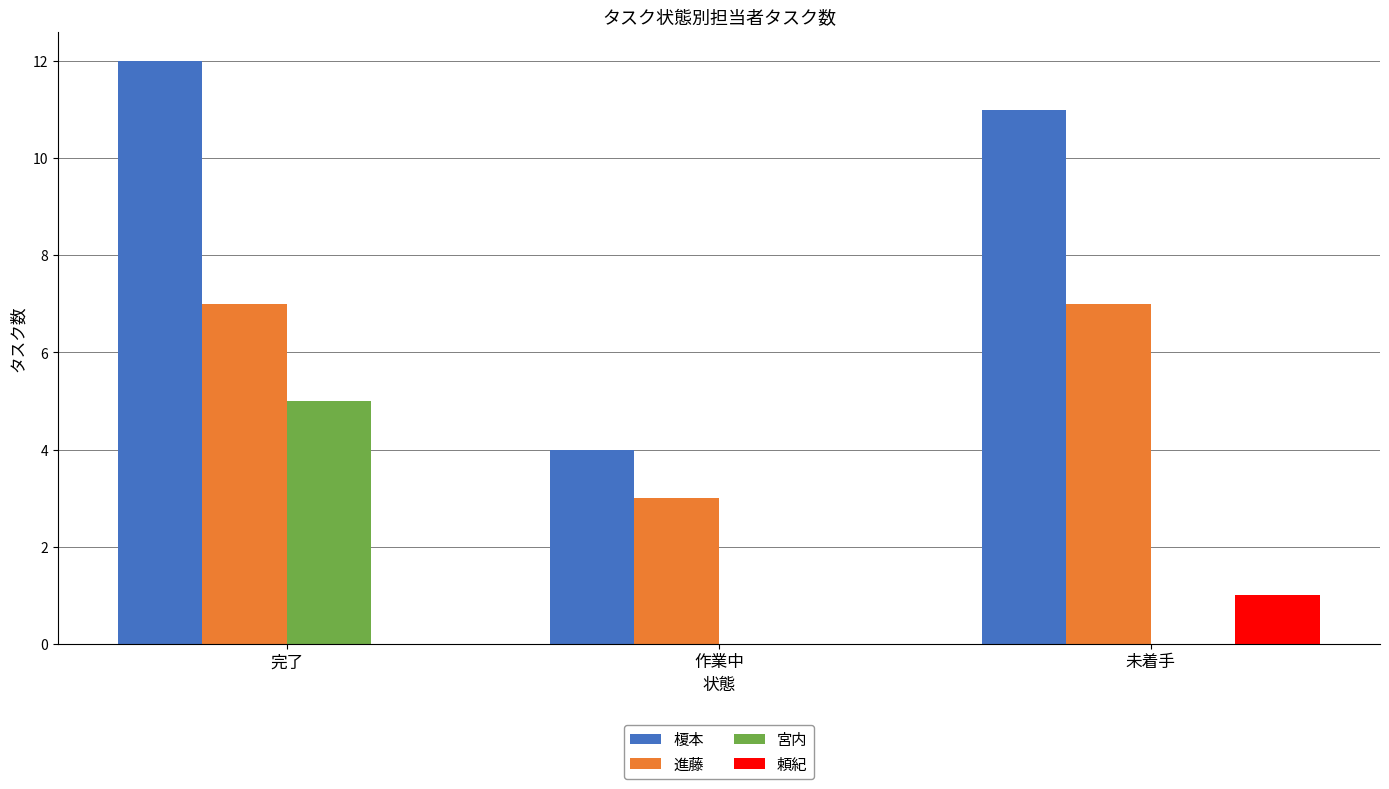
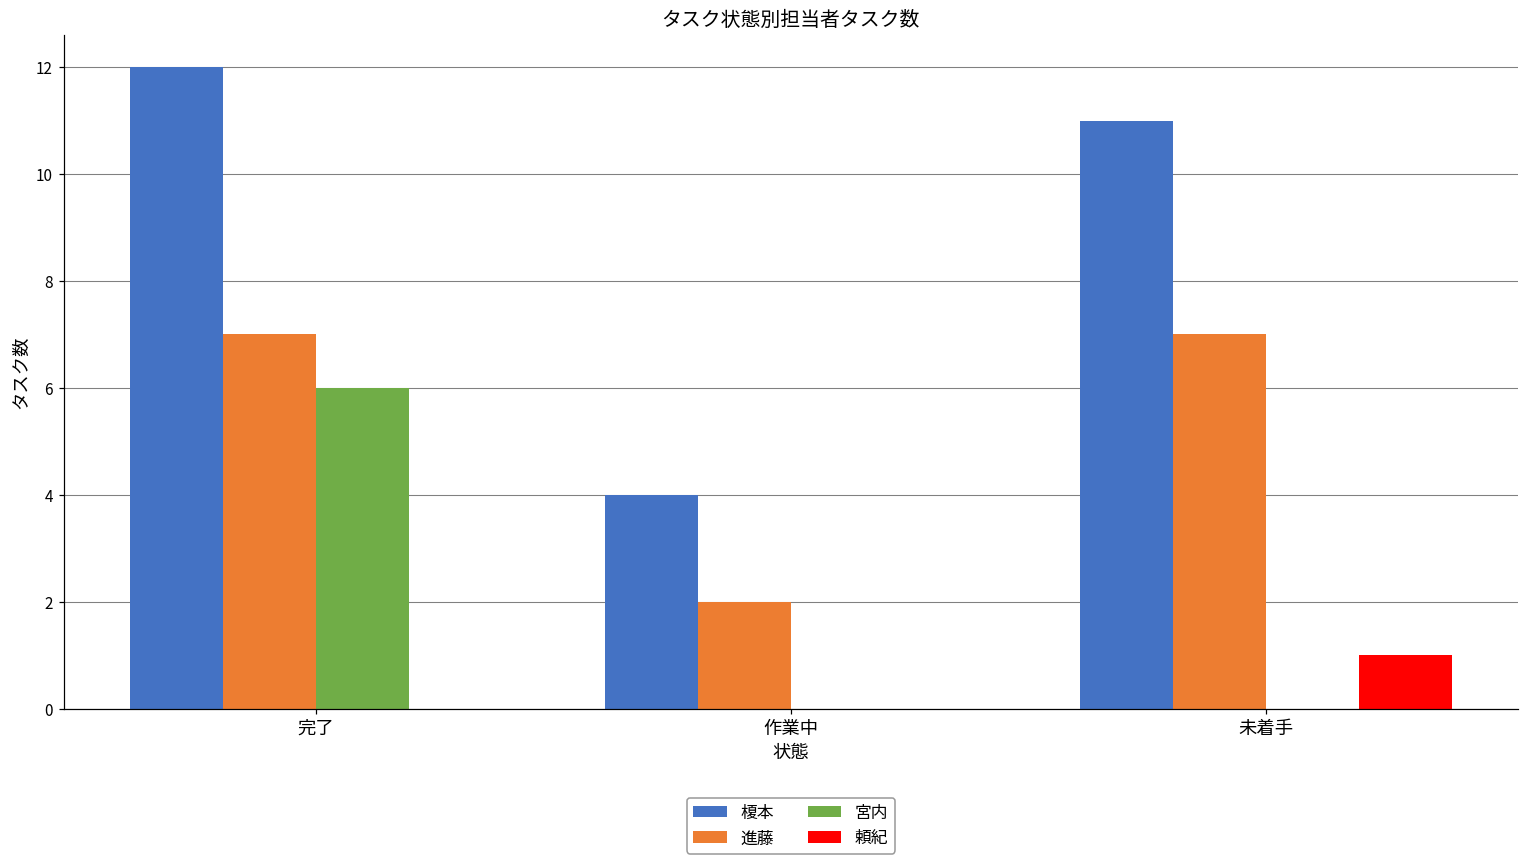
宮内, 完了: 5 -> 6
進藤, 作業中: 3 -> 2
